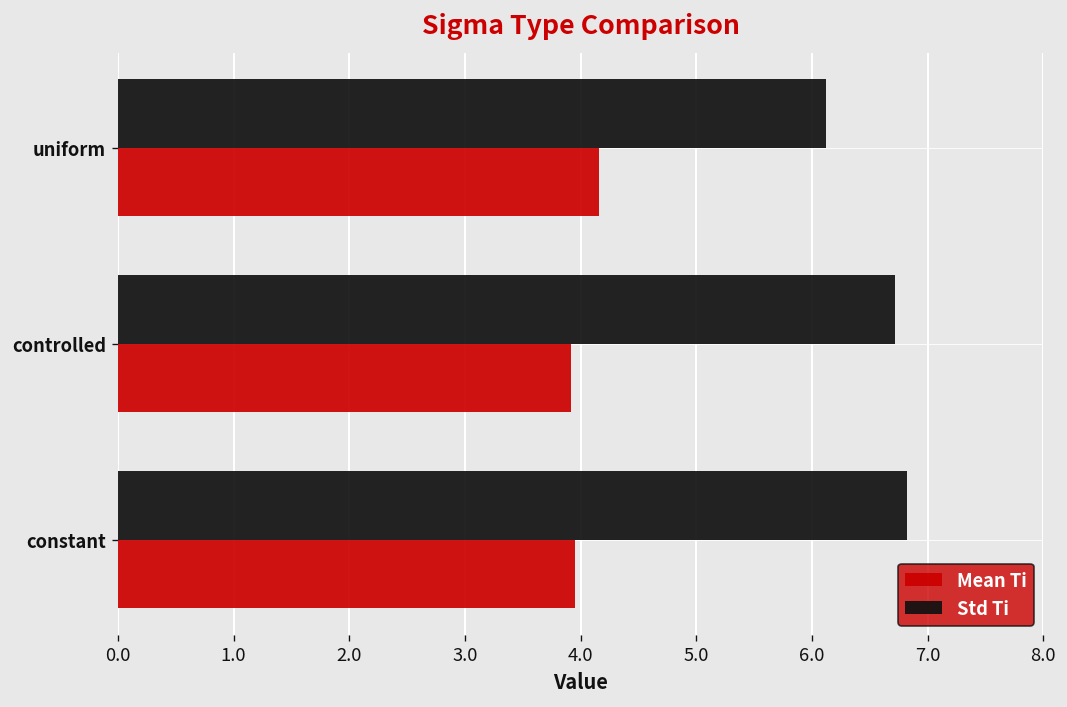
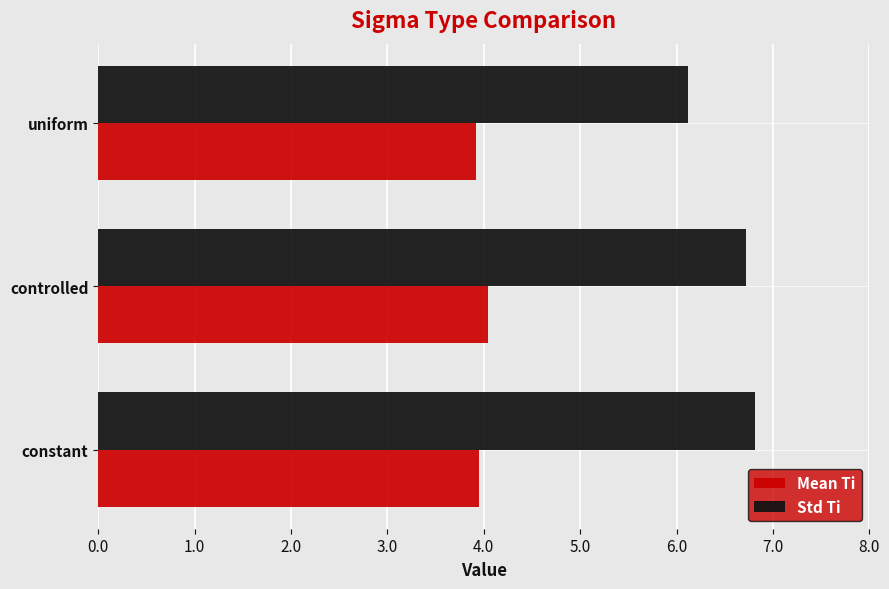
Mean Ti, uniform: 4.2 -> 3.9
Mean Ti, controlled: 3.9 -> 4.0
